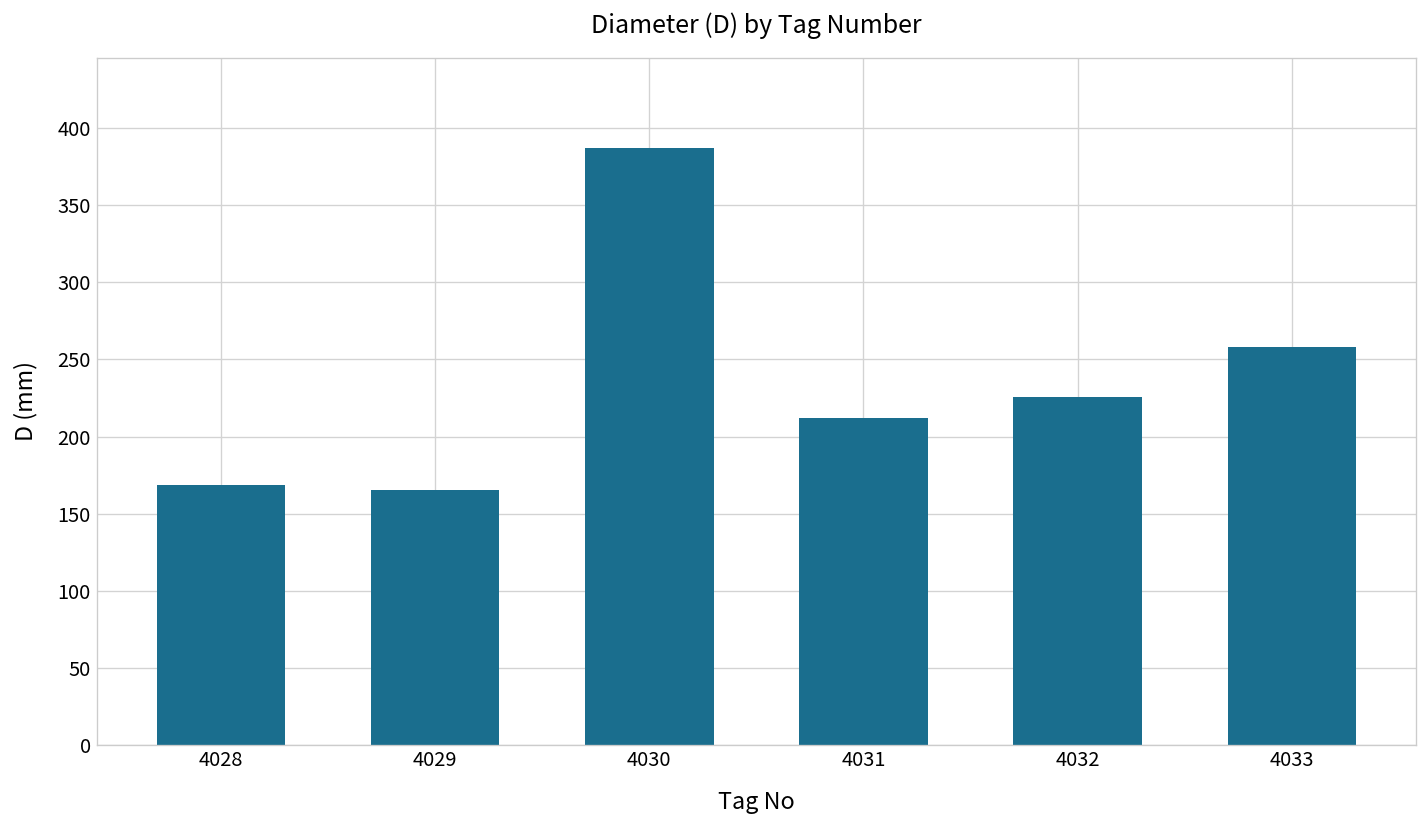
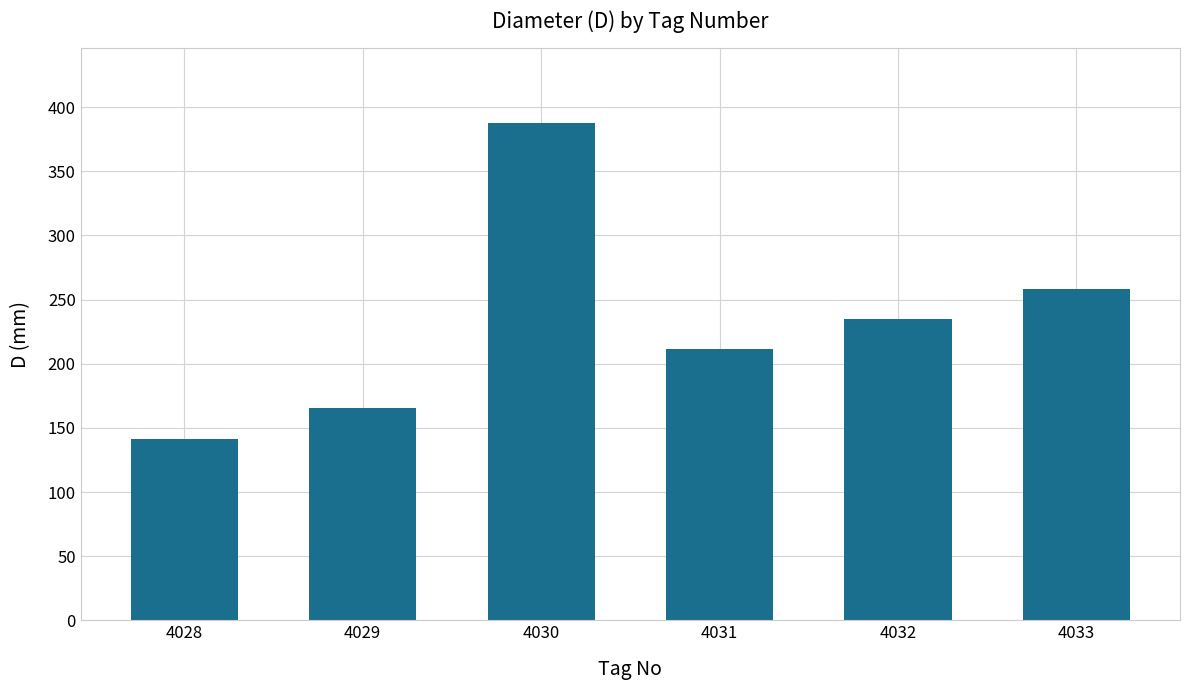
4028: 169 -> 141
4032: 226 -> 235
